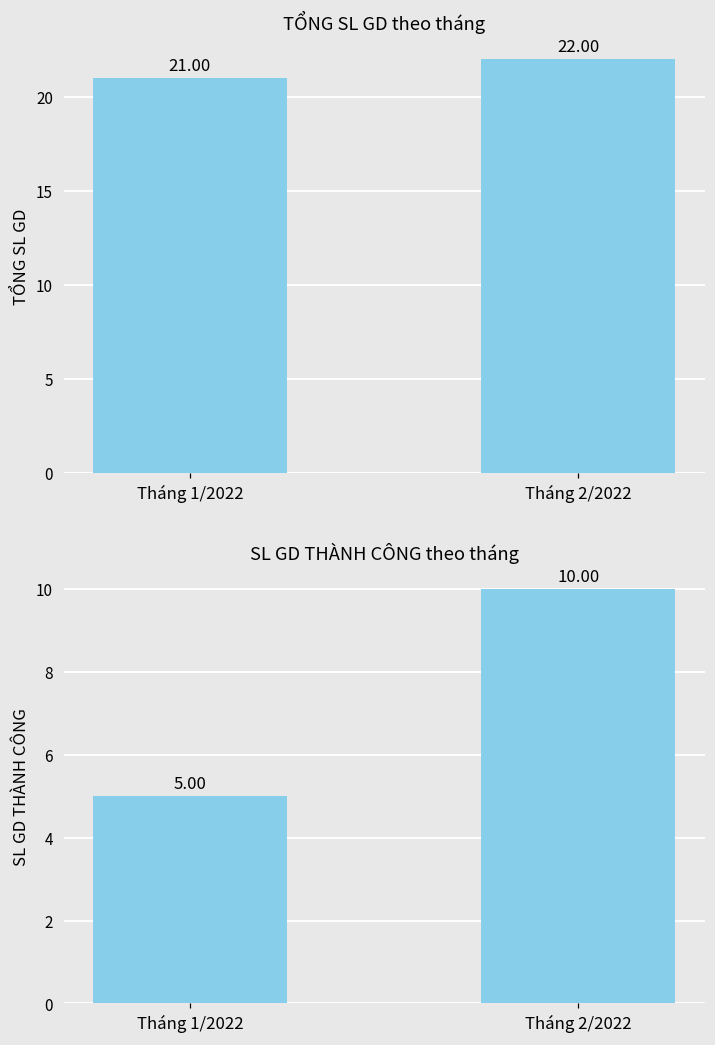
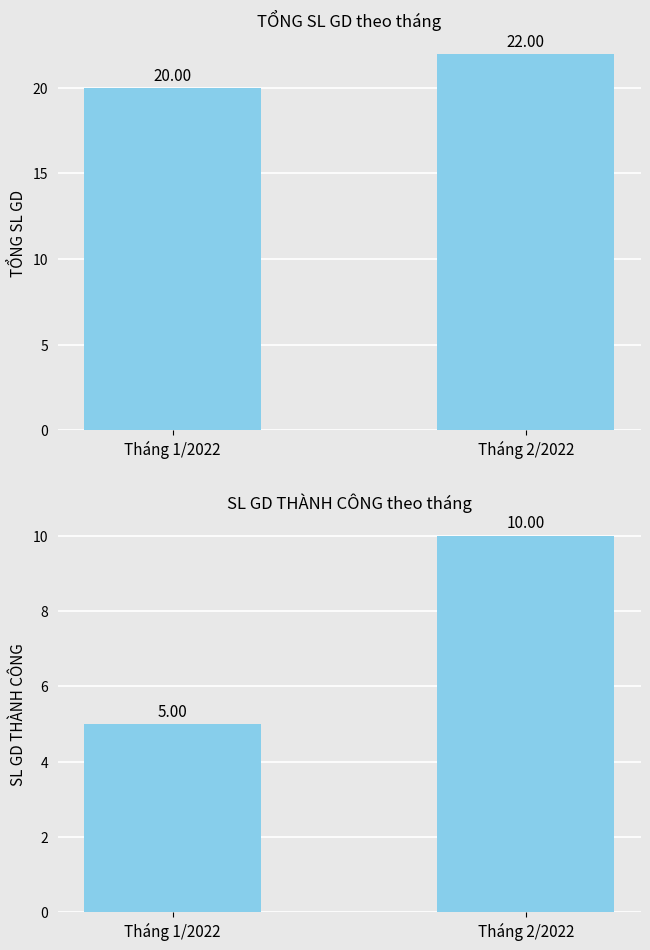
TỔNG SL GD theo tháng, Tháng 1/2022: 21.00 -> 20.00
